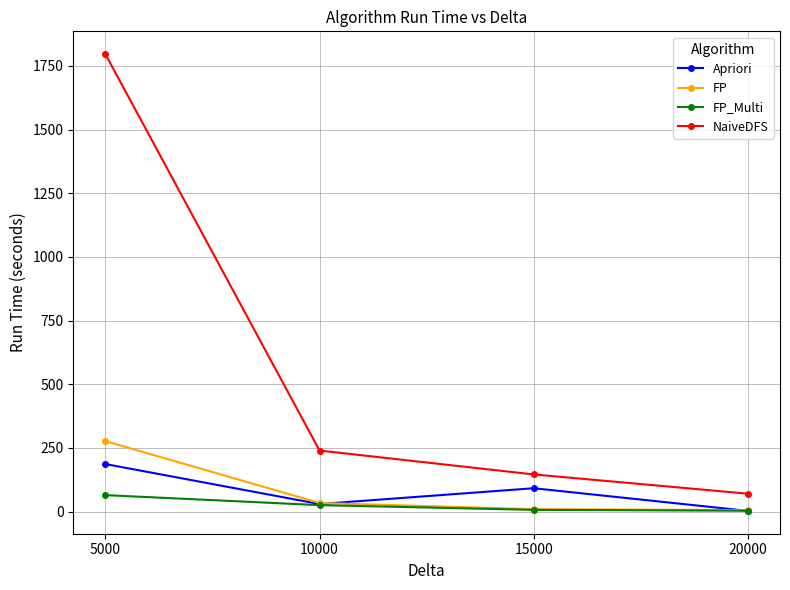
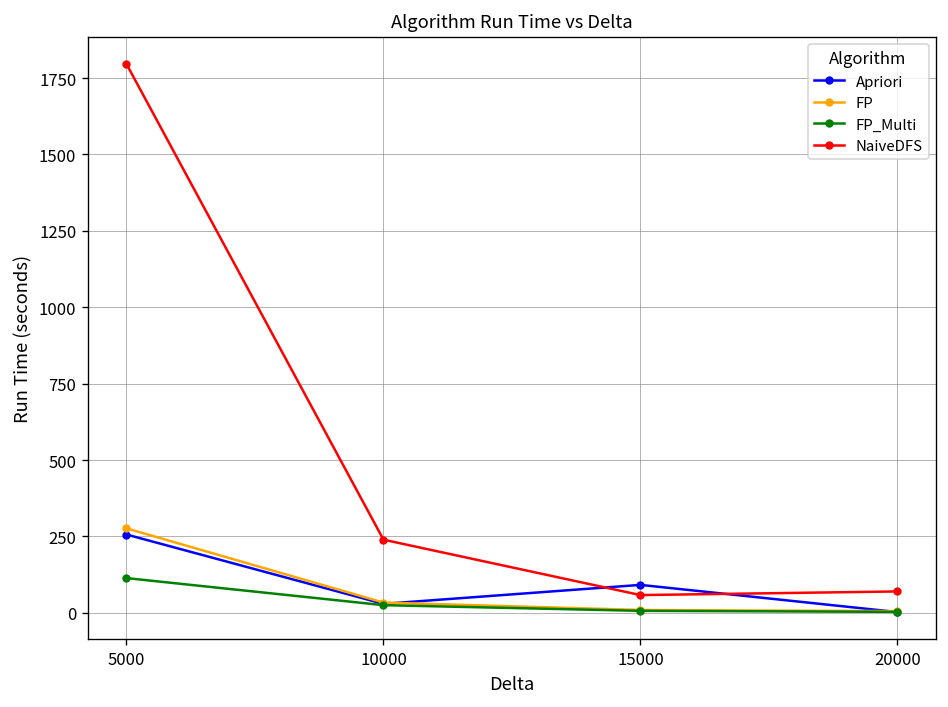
Apriori, 5000: 190 -> 260
FP_Multi, 5000: 60 -> 110
NaiveDFS, 15000: 150 -> 60
